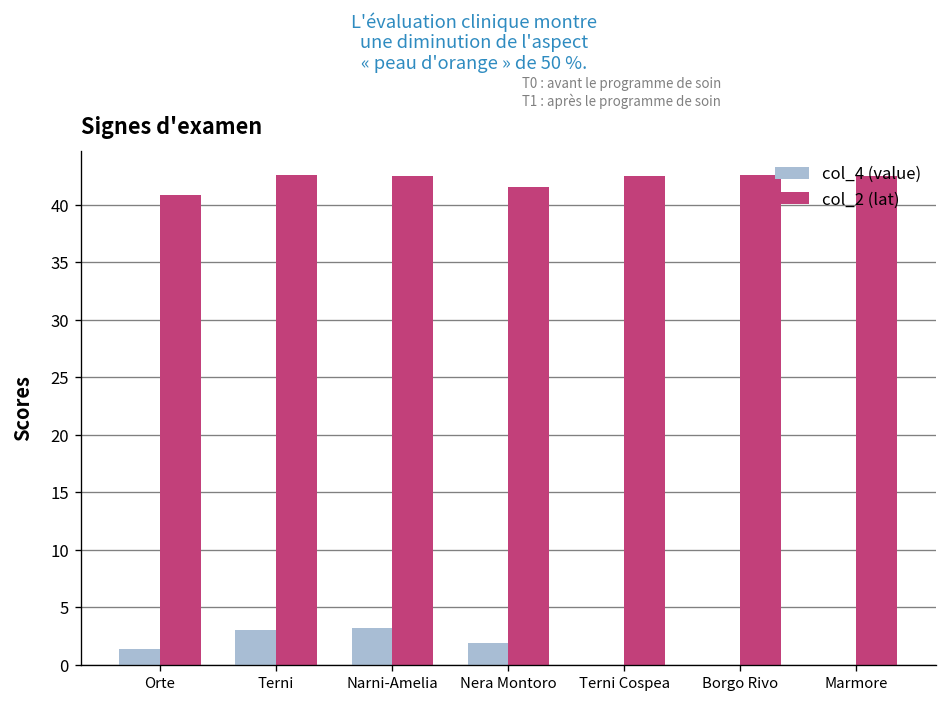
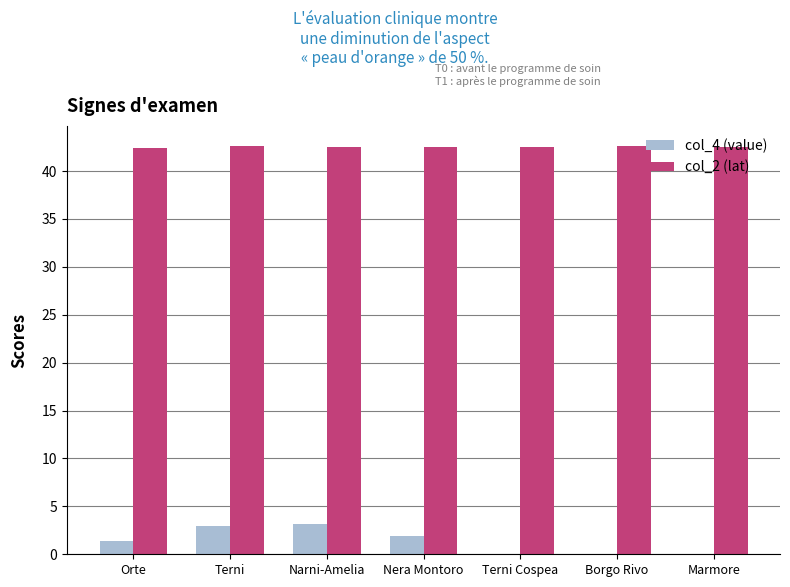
col_2 (lat), Orte: 41 -> 42
col_2 (lat), Nera Montoro: 41.5 -> 42.5
